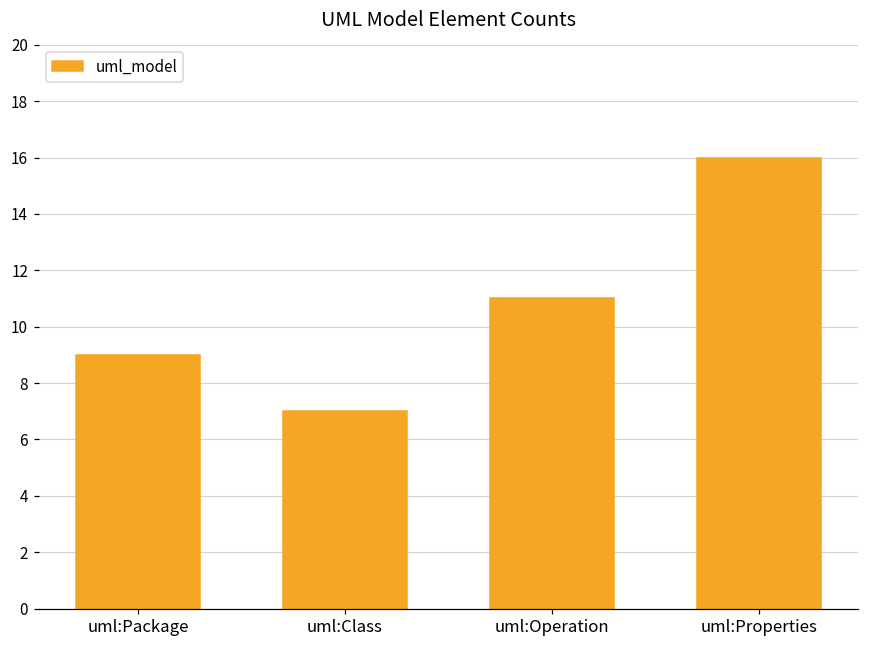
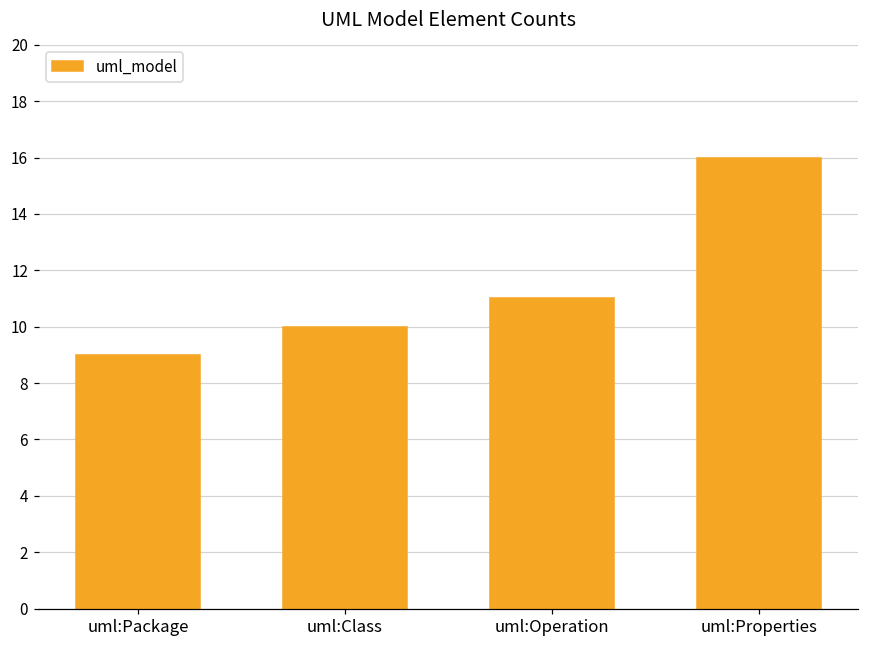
uml:Class: 7 -> 10
